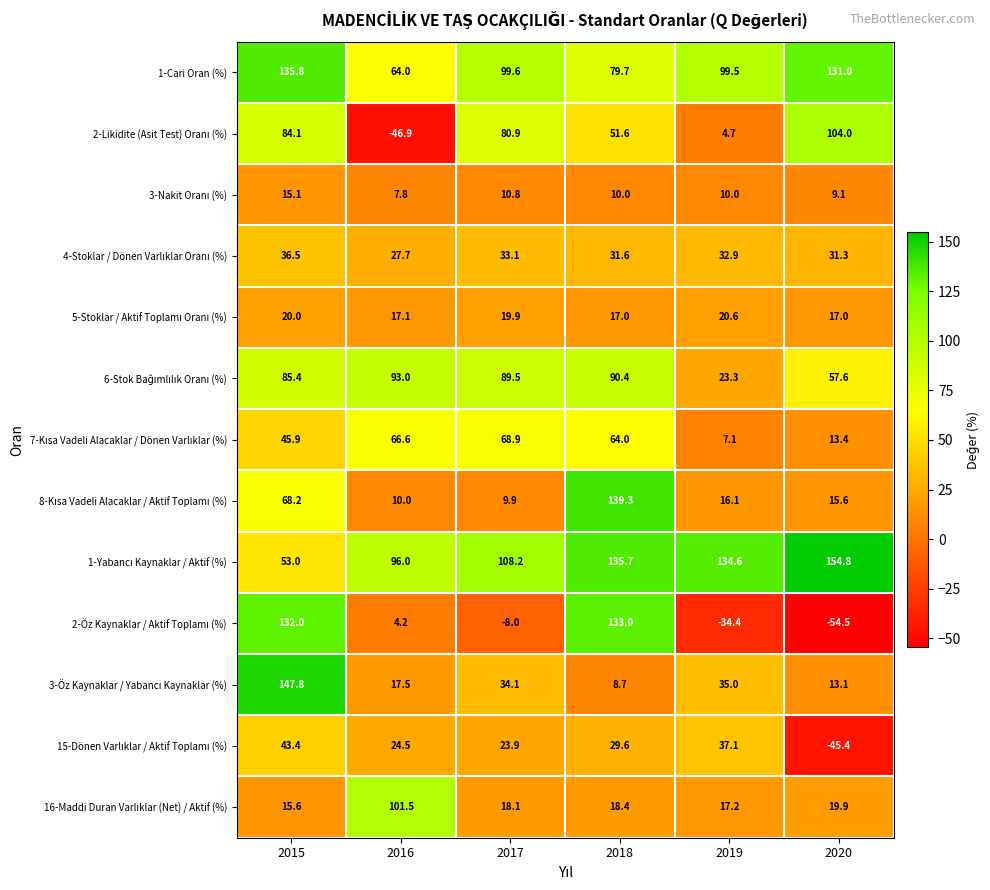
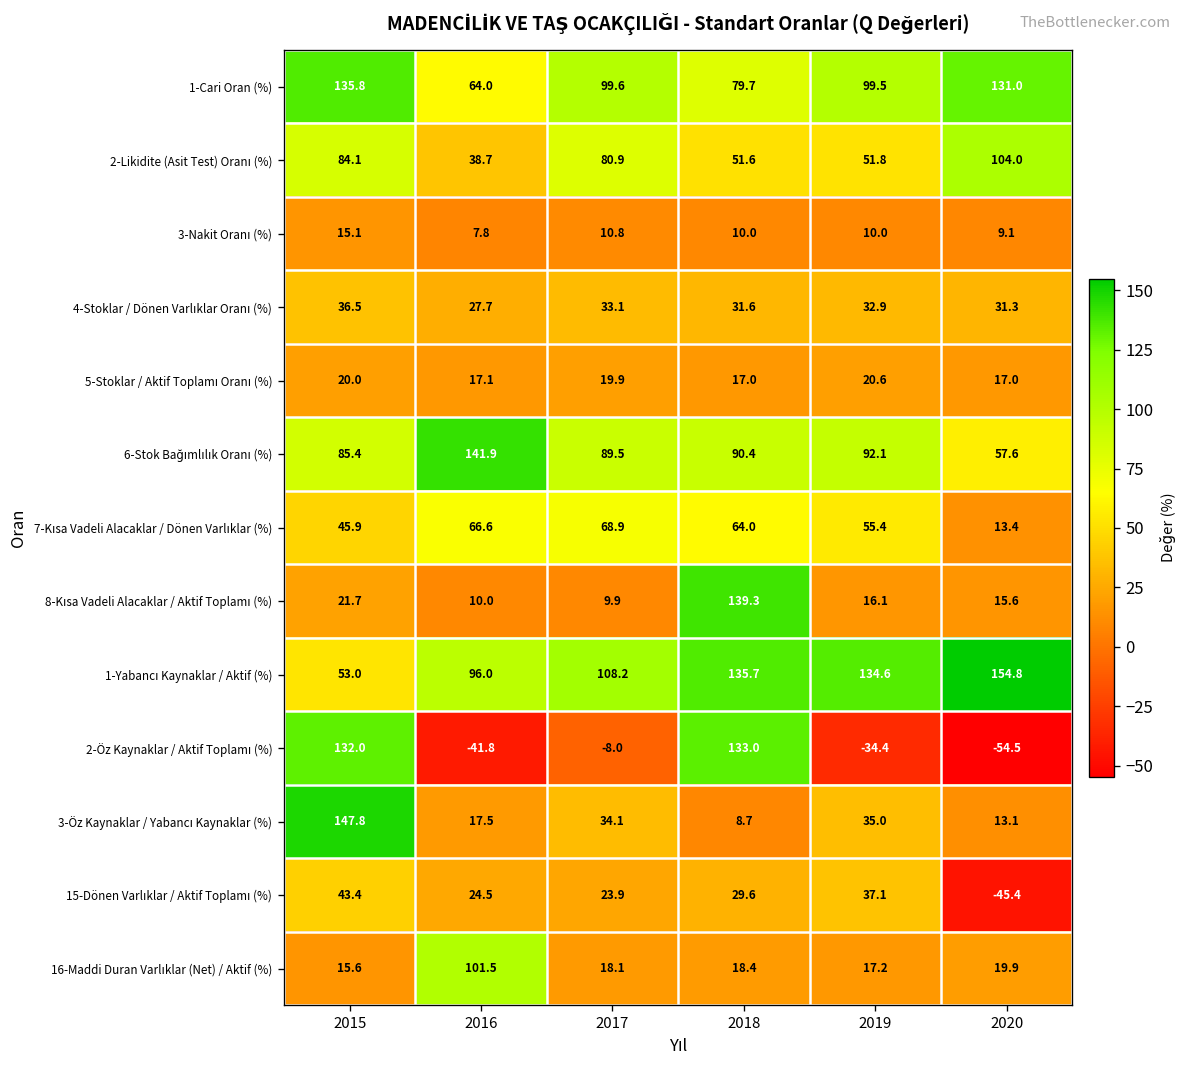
2-Likidite (Asit Test) Oranı (%), 2016: -46.9 -> 38.7
2-Likidite (Asit Test) Oranı (%), 2019: 4.7 -> 51.8
6-Stok Bağımlılık Oranı (%), 2016: 93.0 -> 141.9
6-Stok Bağımlılık Oranı (%), 2019: 23.3 -> 92.1
7-Kısa Vadeli Alacaklar / Dönen Varlıklar (%), 2019: 7.1 -> 55.4
8-Kısa Vadeli Alacaklar / Aktif Toplamı (%), 2015: 68.2 -> 21.7
2-Öz Kaynaklar / Aktif Toplamı (%), 2016: 4.2 -> -41.8
